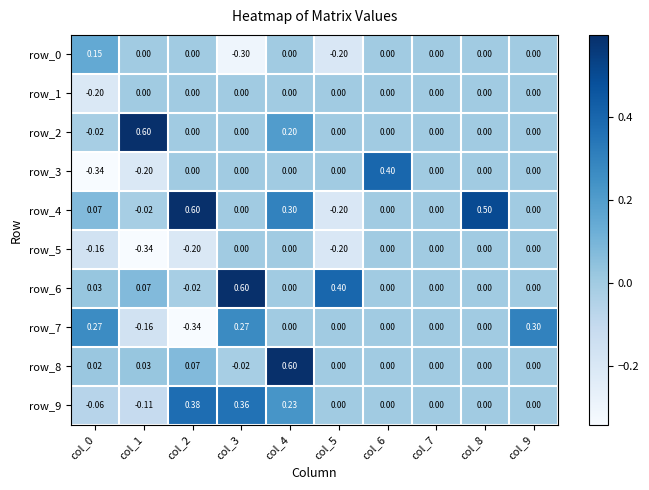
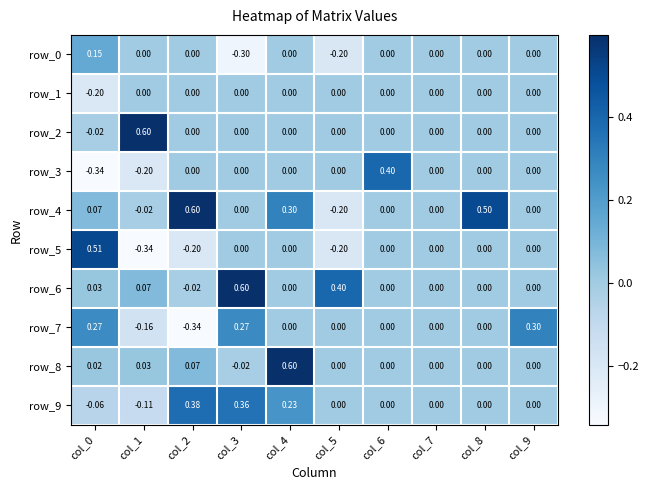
row_2, col_4: 0.20 -> 0.00
row_5, col_0: -0.16 -> 0.51
